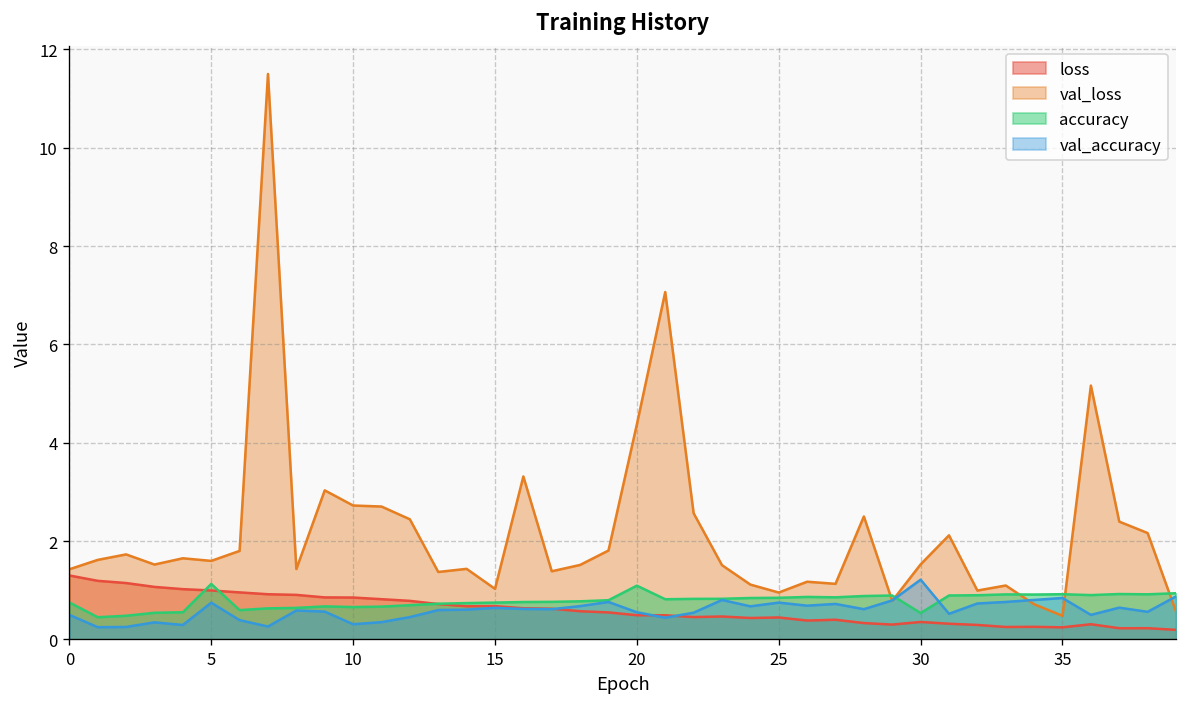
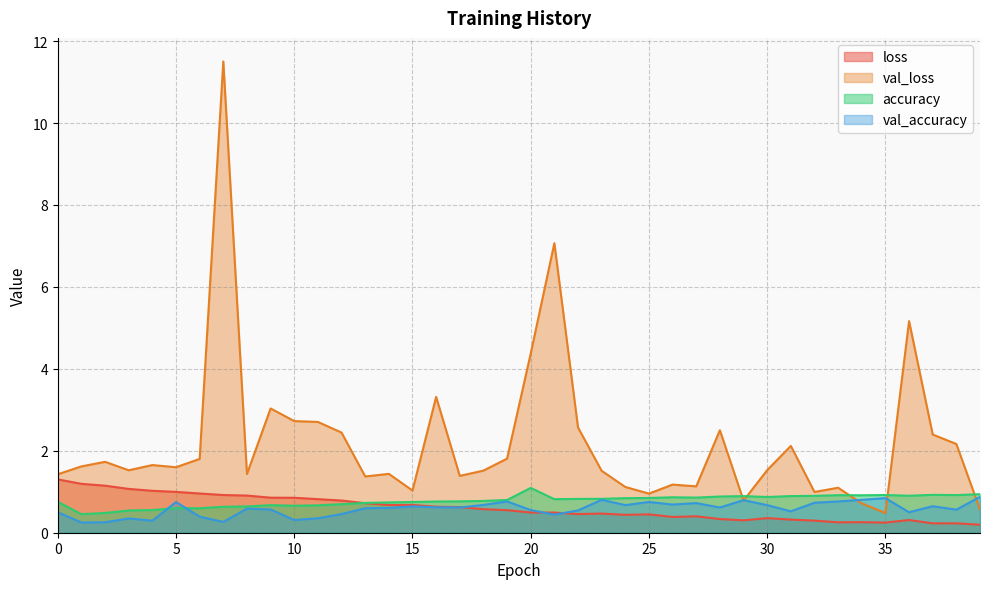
accuracy, 5: 1.1 -> 0.6
accuracy, 30: 0.5 -> 0.9
val_accuracy, 30: 1.2 -> 0.7
